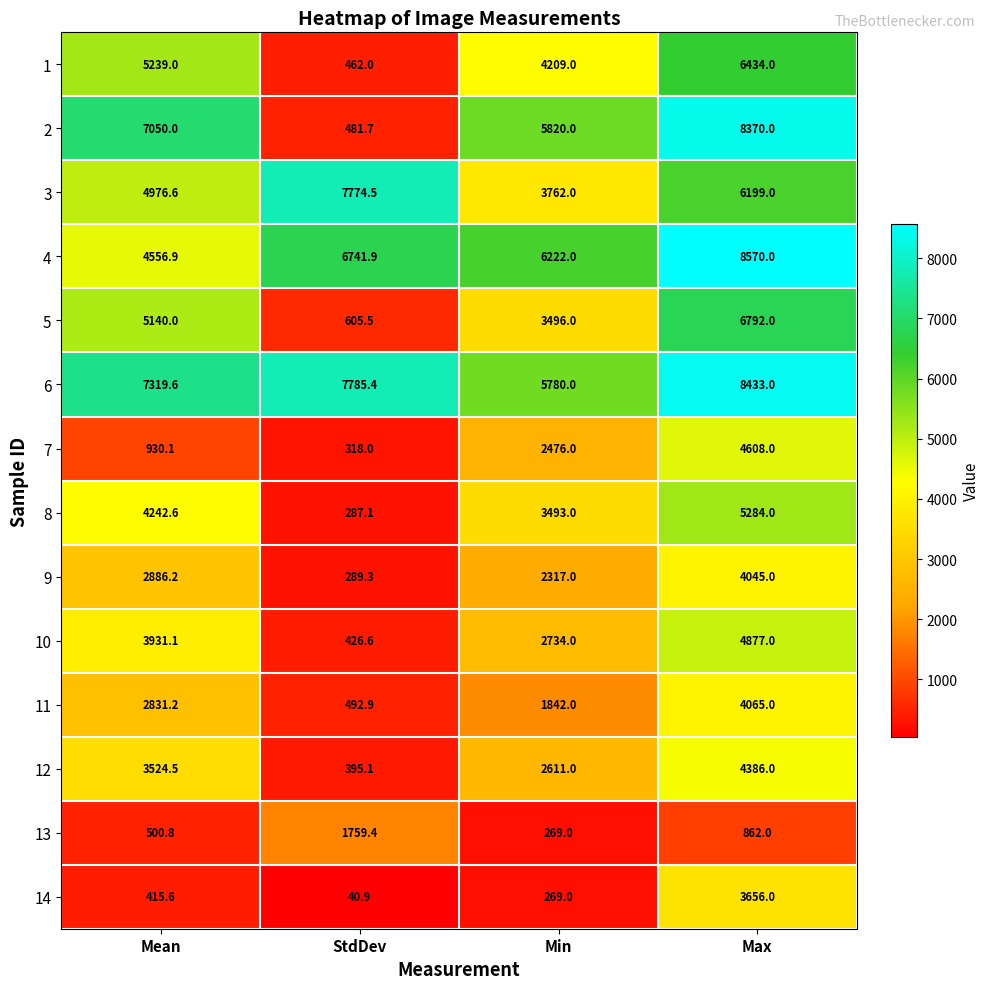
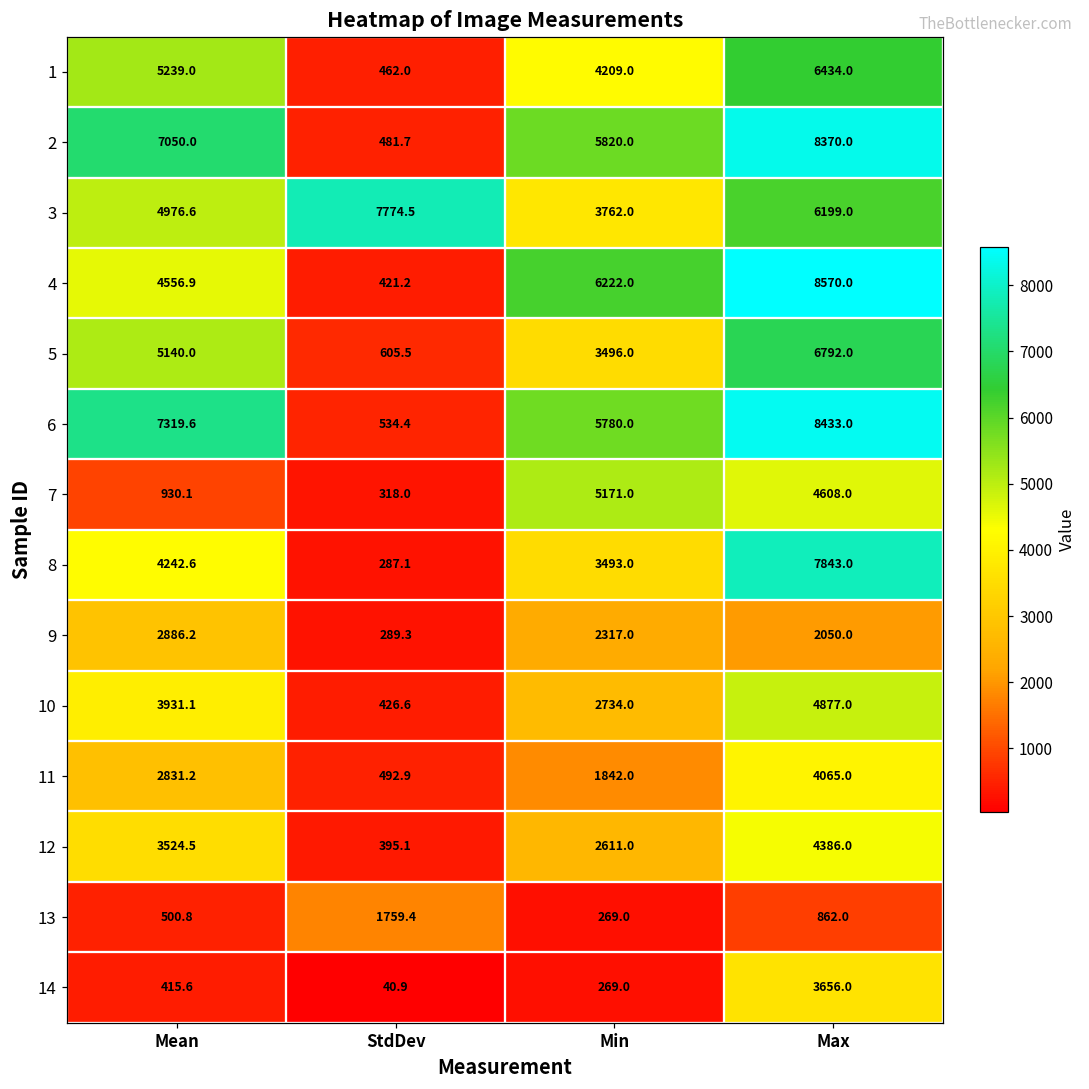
4, StdDev: 6741.9 -> 421.2
6, StdDev: 7785.4 -> 534.4
7, Min: 2476.0 -> 5171.0
8, Max: 5284.0 -> 7843.0
9, Max: 4045.0 -> 2050.0
